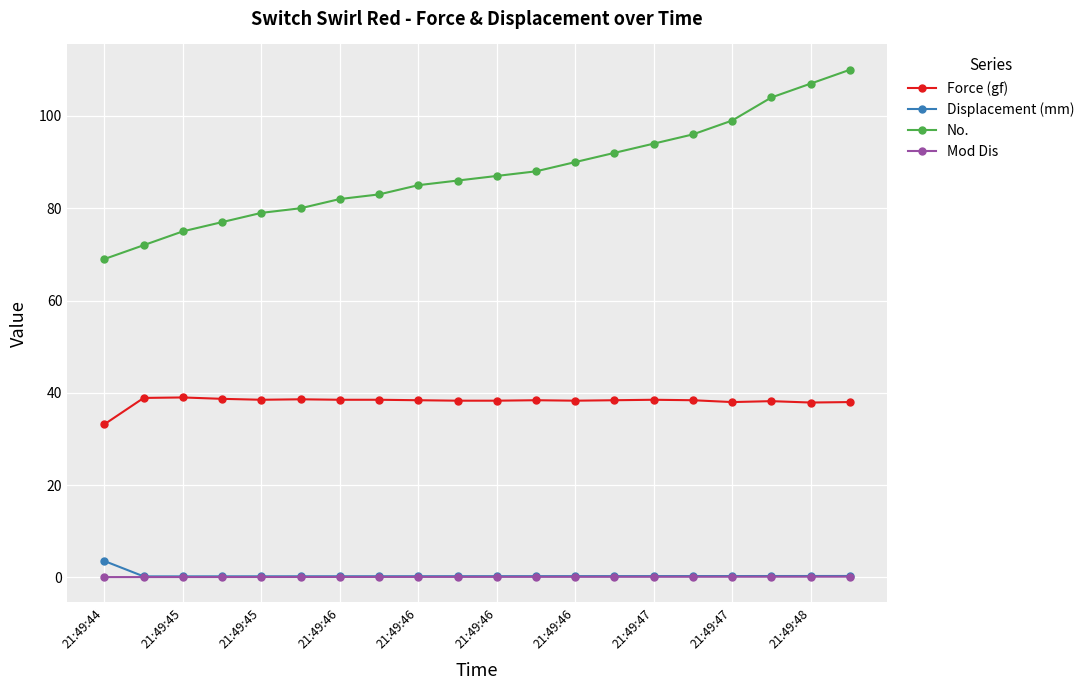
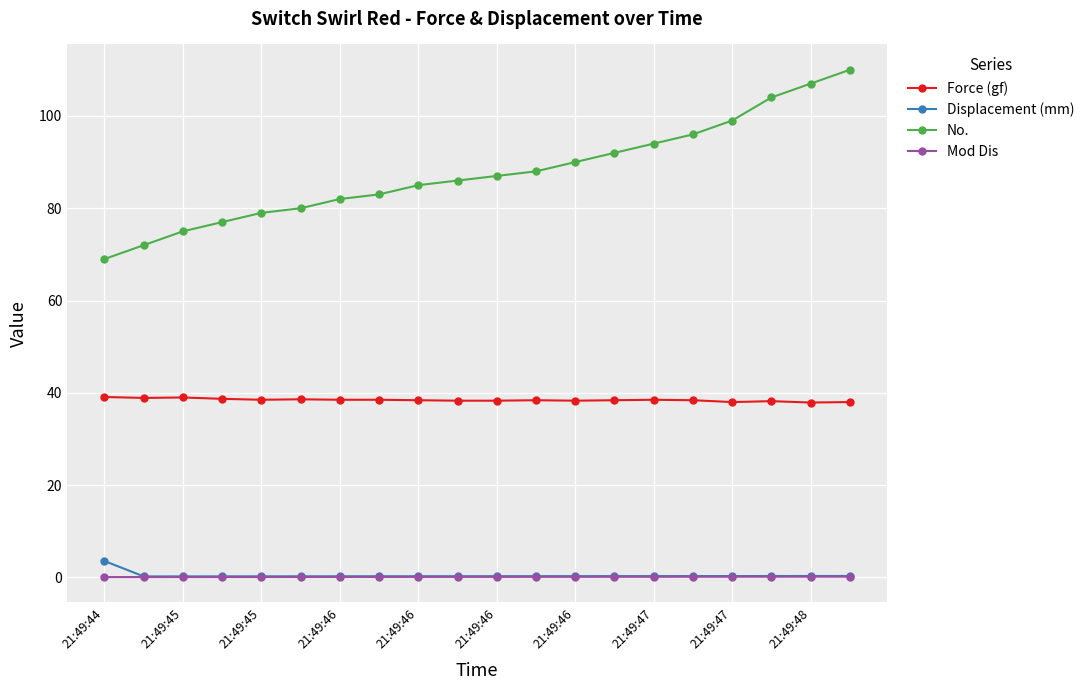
Force (gf), 21:49:44: 33 -> 39
